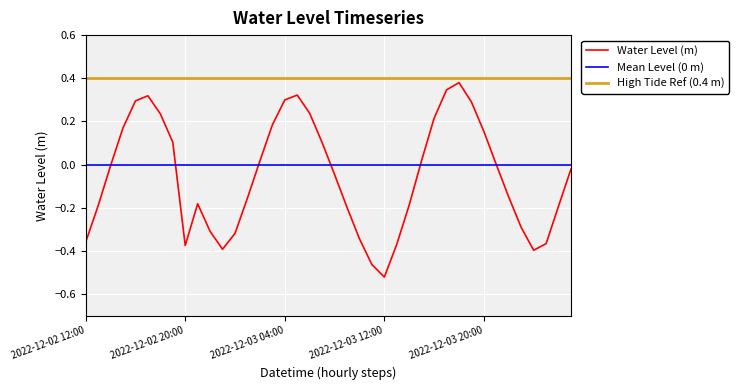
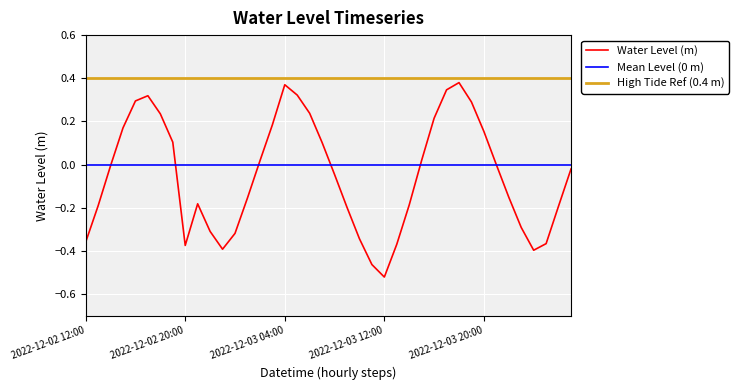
2022-12-03 04:00: 0.30 -> 0.37
